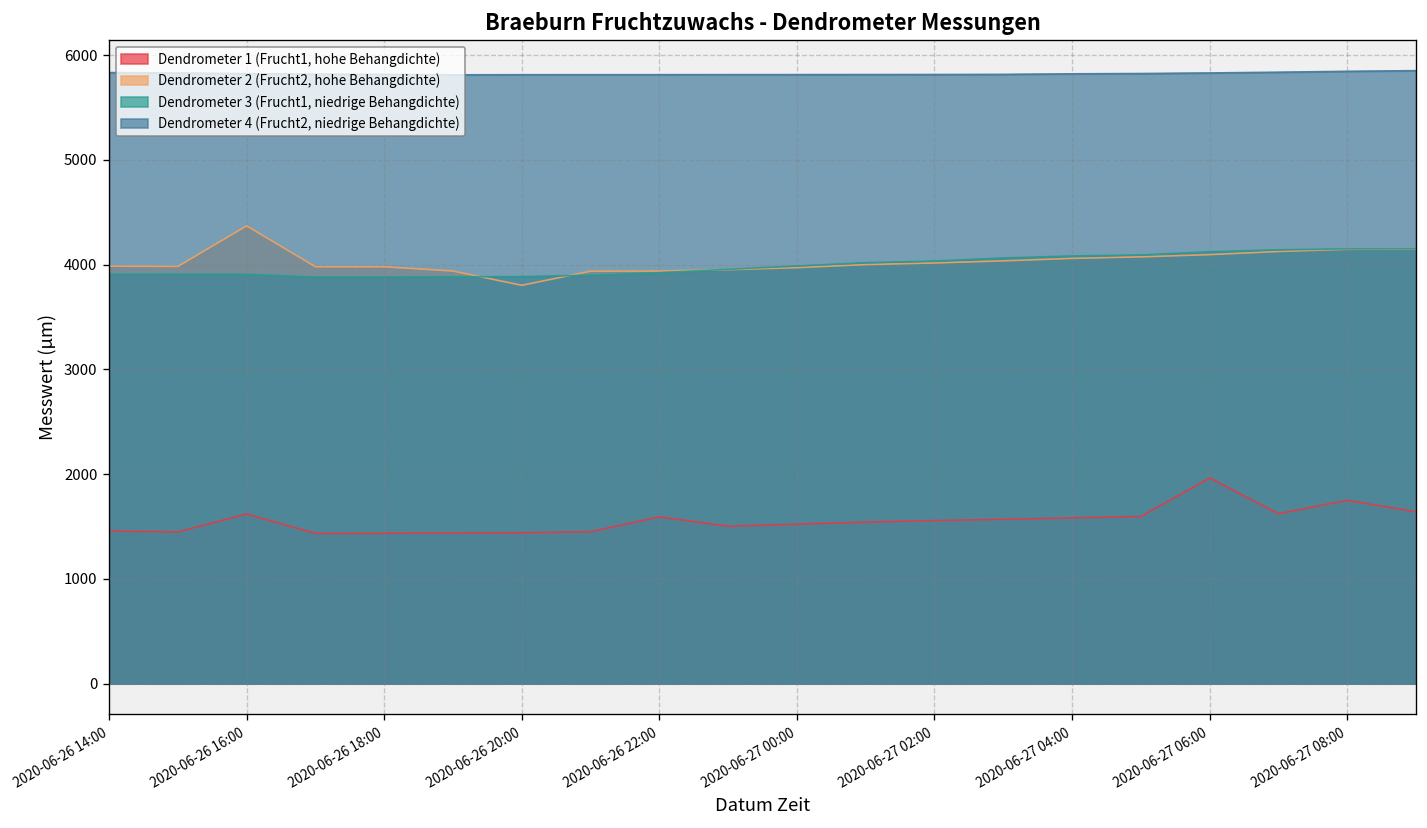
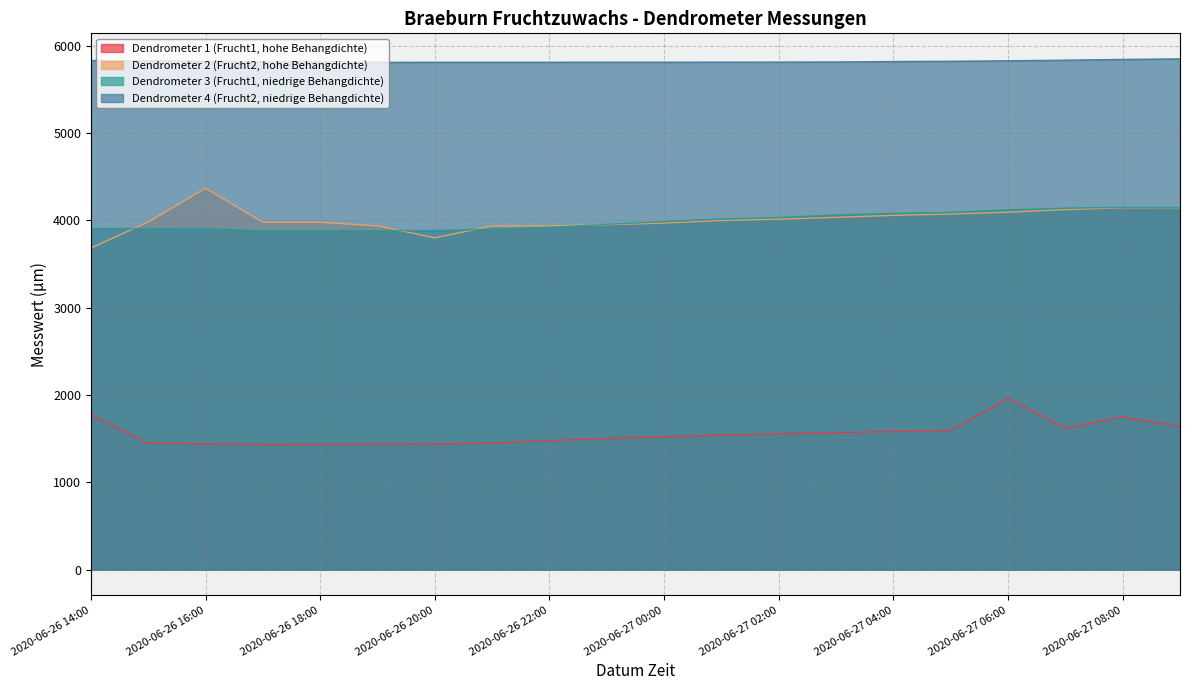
Dendrometer 1 (Frucht1, hohe Behangdichte), 2020-06-26 14:00: 1500 -> 1800
Dendrometer 2 (Frucht2, hohe Behangdichte), 2020-06-26 14:00: 4000 -> 3700
Dendrometer 1 (Frucht1, hohe Behangdichte), 2020-06-26 16:00: 1600 -> 1400
Dendrometer 1 (Frucht1, hohe Behangdichte), 2020-06-26 22:00: 1600 -> 1500
